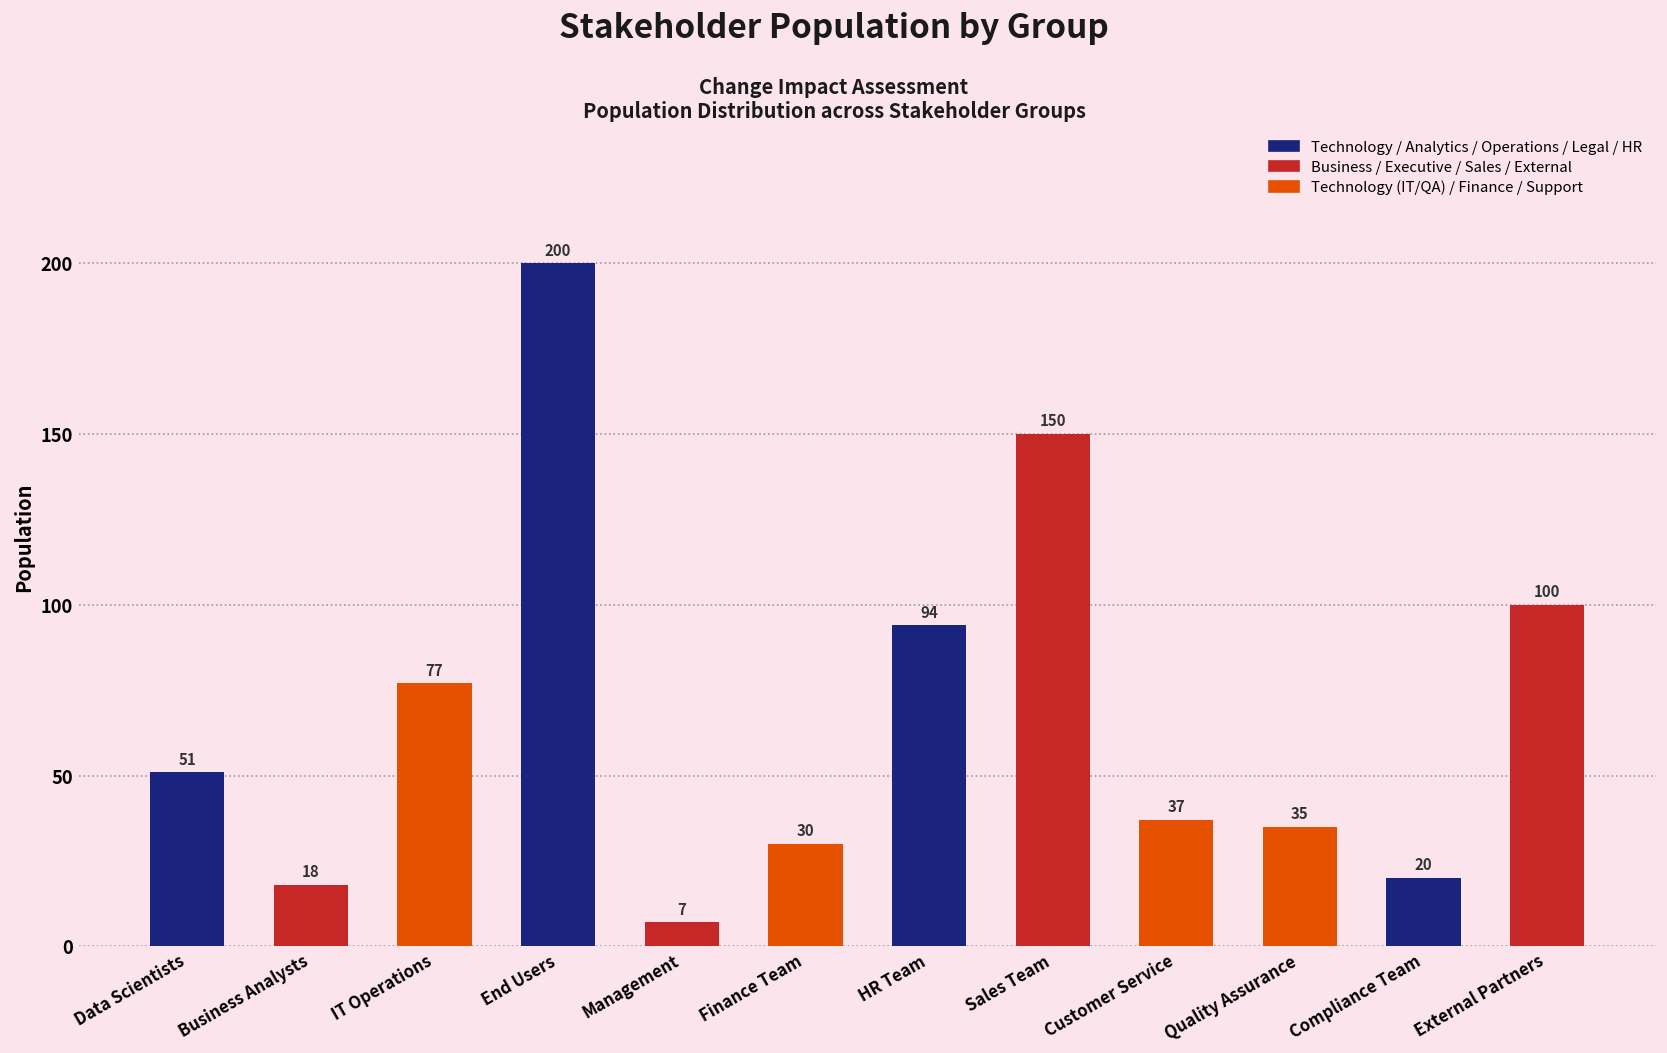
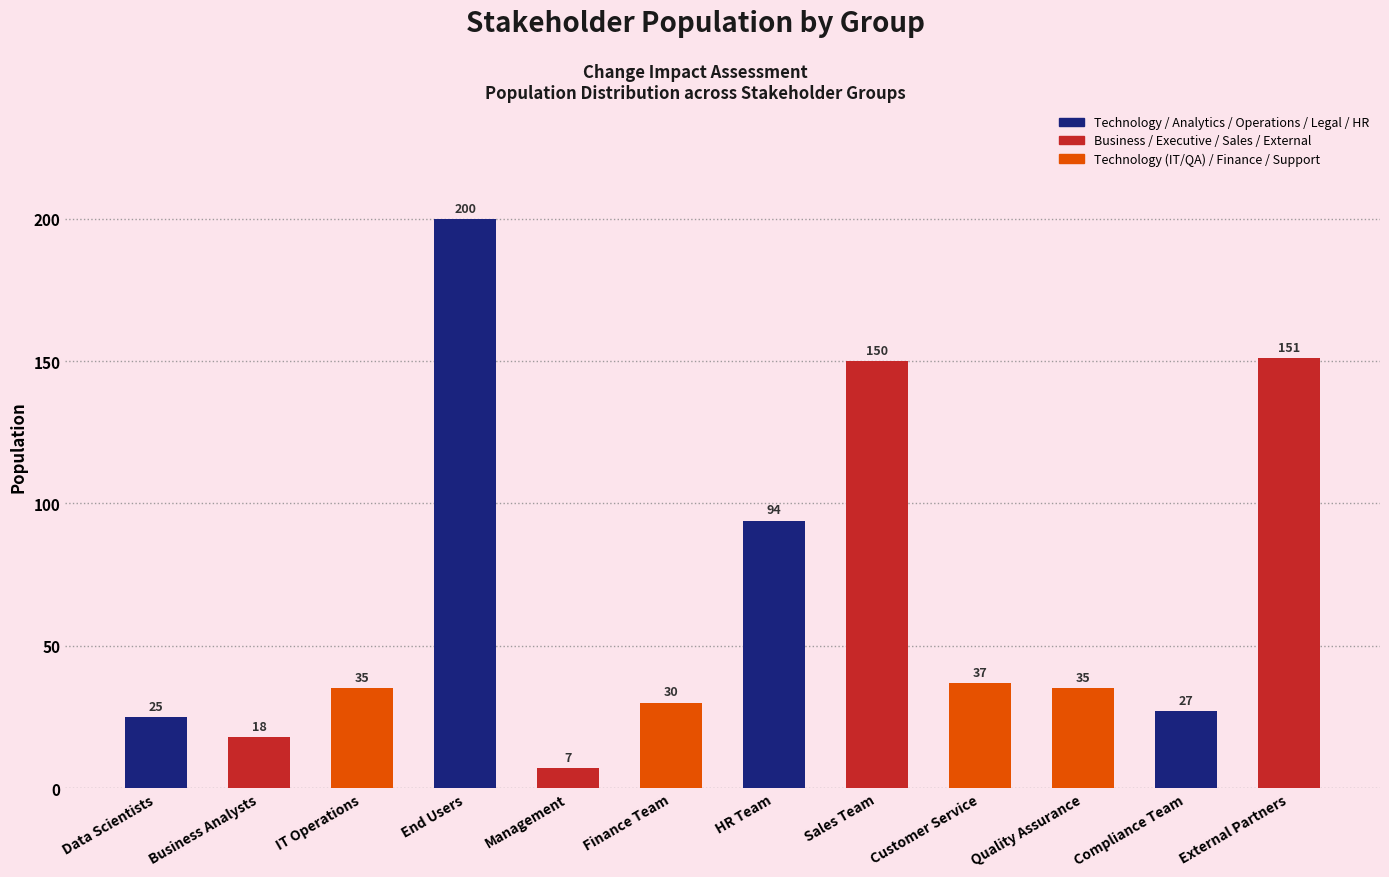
Data Scientists: 51 -> 25
IT Operations: 77 -> 35
Compliance Team: 20 -> 27
External Partners: 100 -> 151
